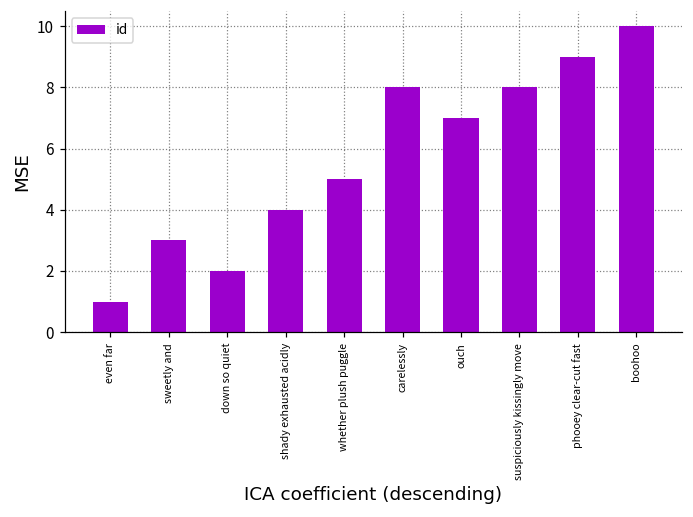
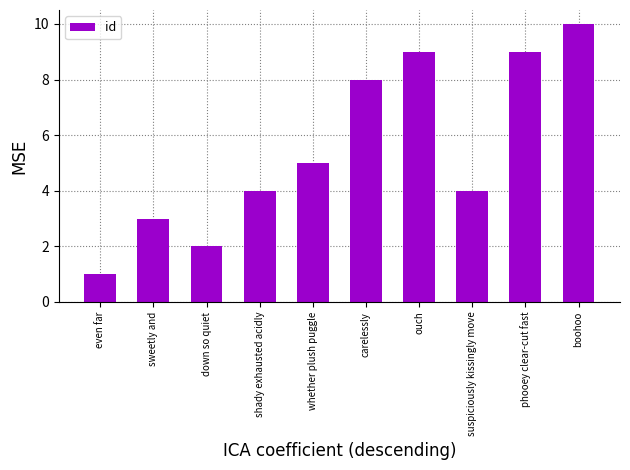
ouch: 7 -> 9
suspiciously kissingly move: 8 -> 4
